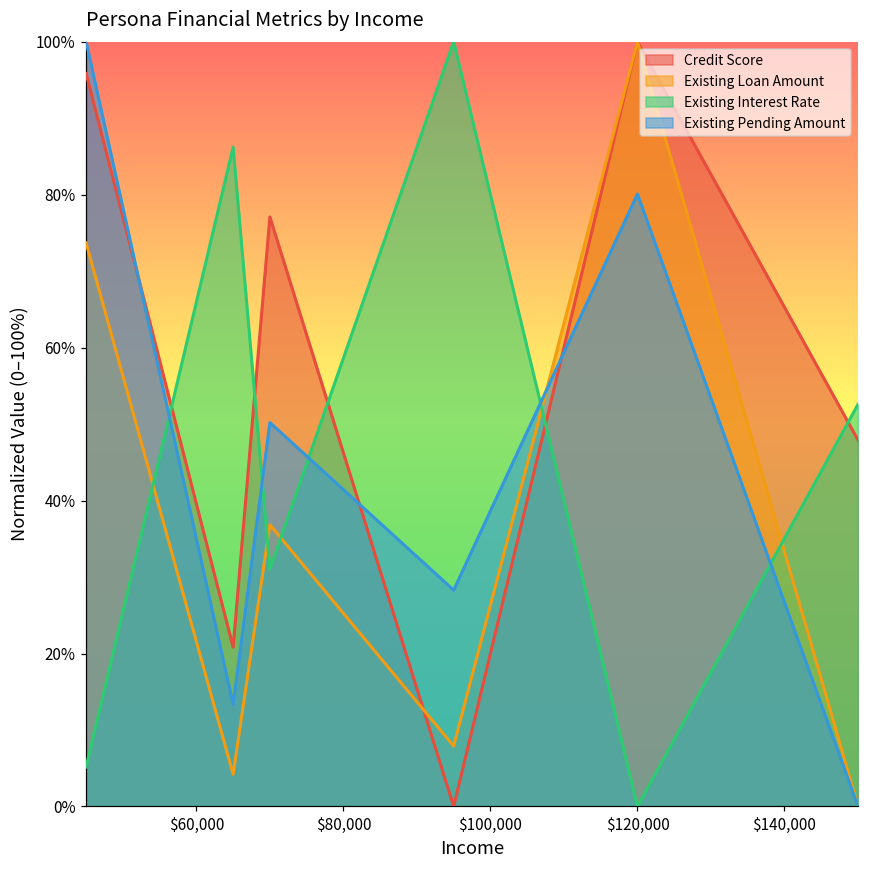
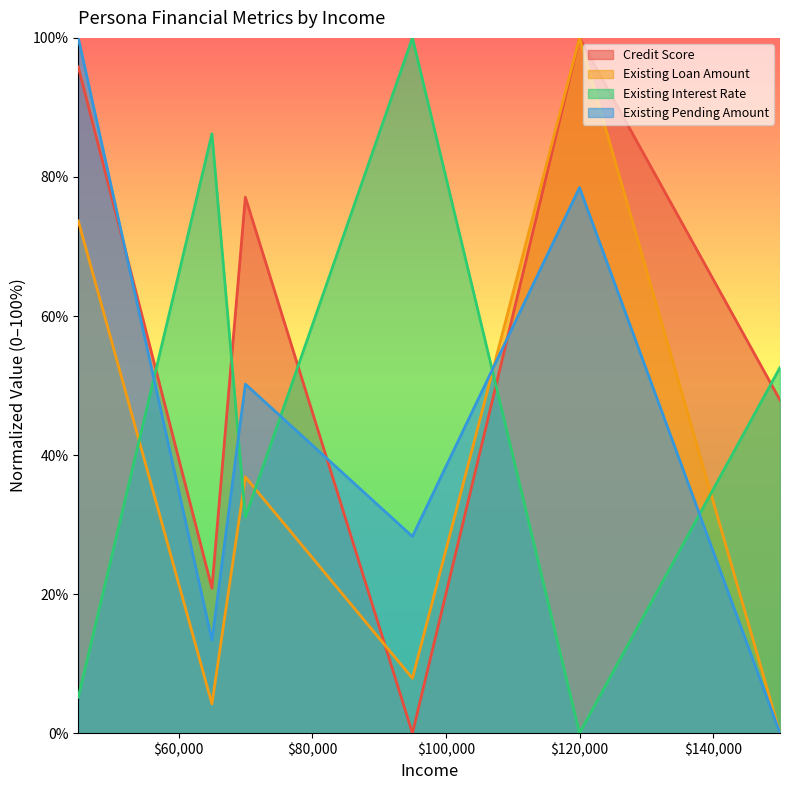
Existing Pending Amount, $120,000: 80% -> 78%
